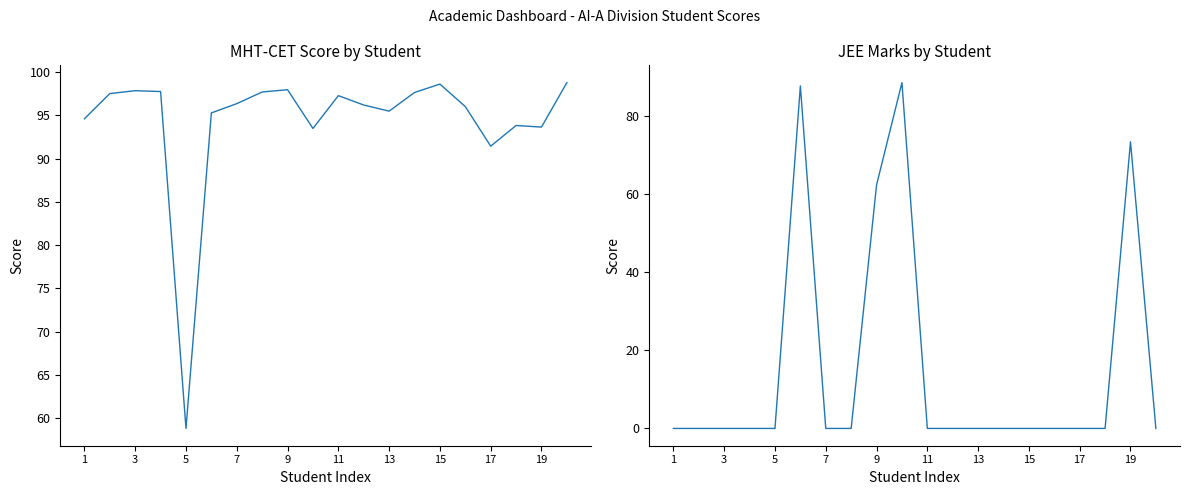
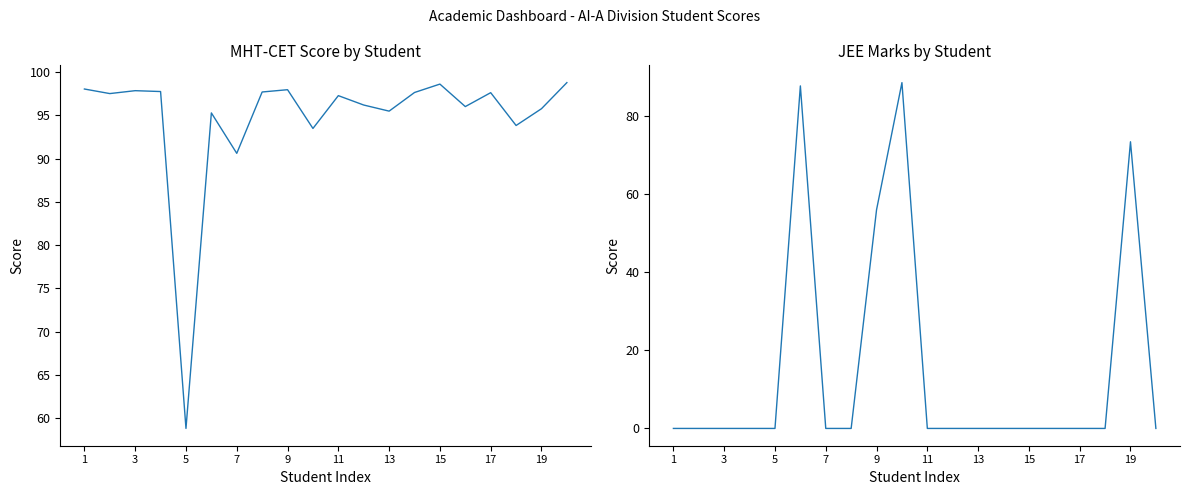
MHT-CET Score by Student, 1: 95 -> 98
MHT-CET Score by Student, 7: 96 -> 91
MHT-CET Score by Student, 17: 91 -> 98
MHT-CET Score by Student, 19: 94 -> 96
JEE Marks by Student, 9: 62 -> 56
